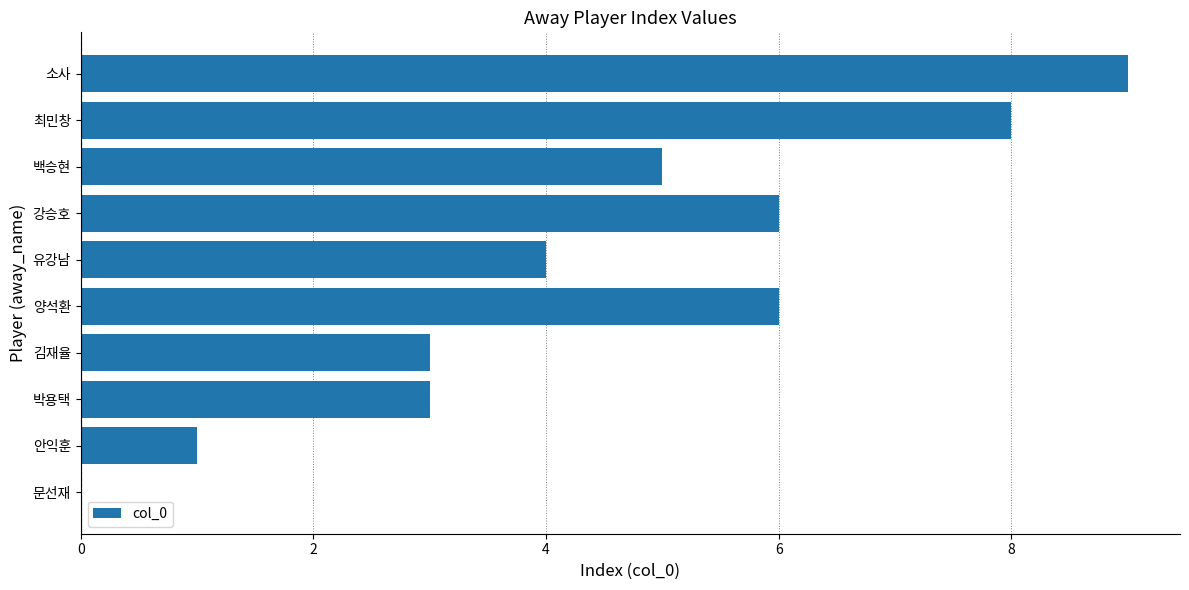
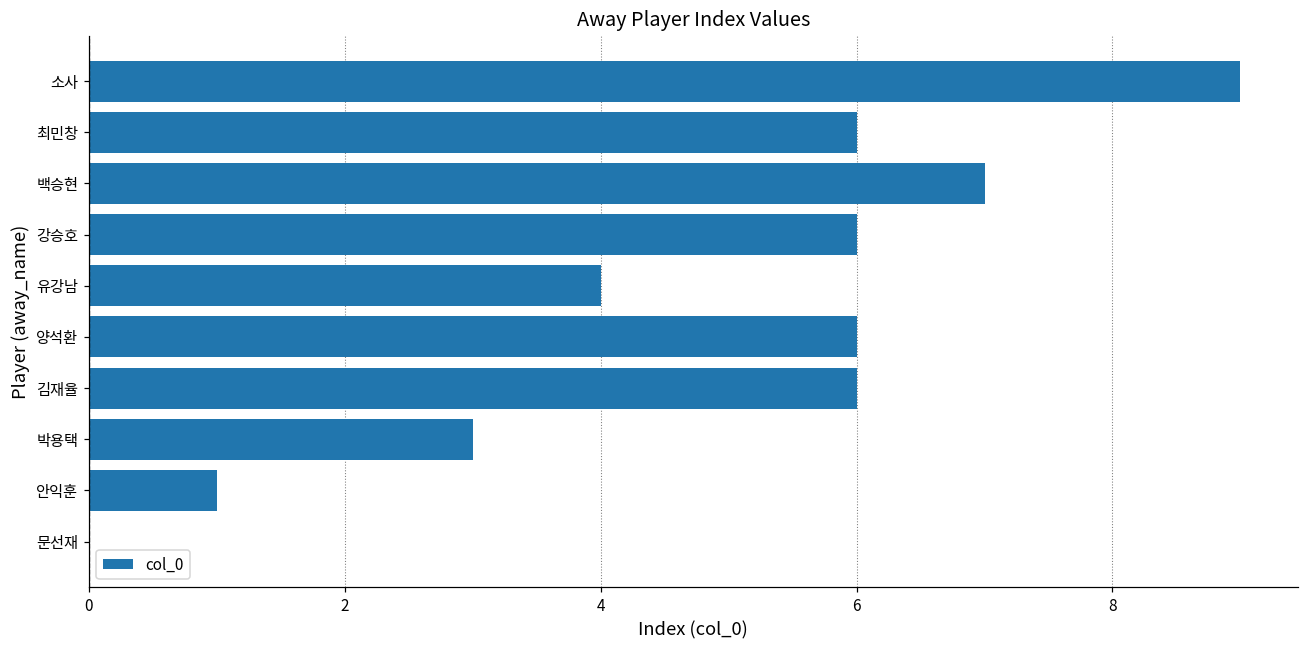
최민창: 8 -> 6
백승현: 5 -> 7
김재율: 3 -> 6
